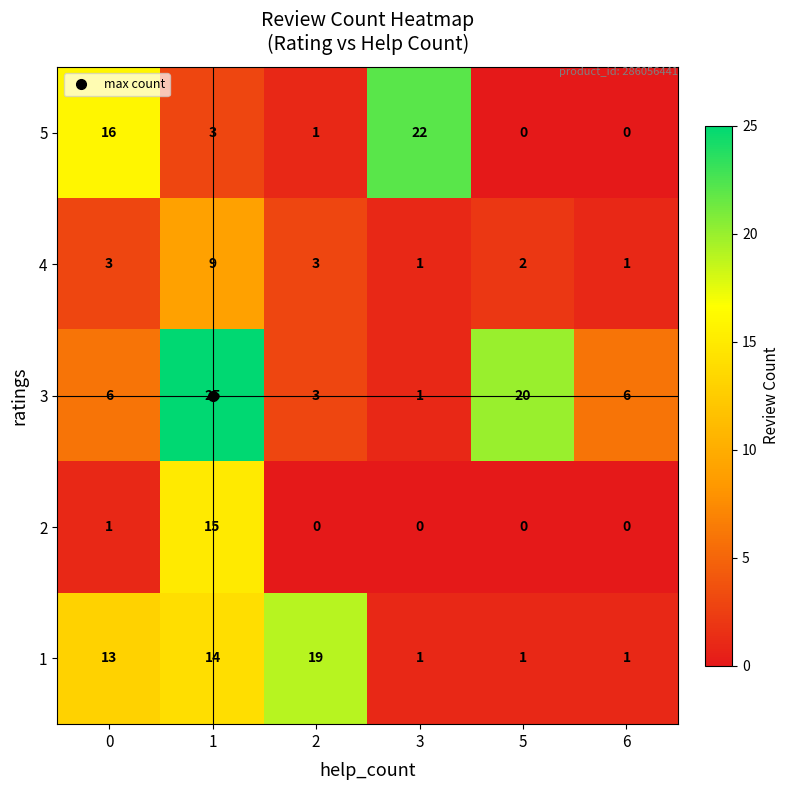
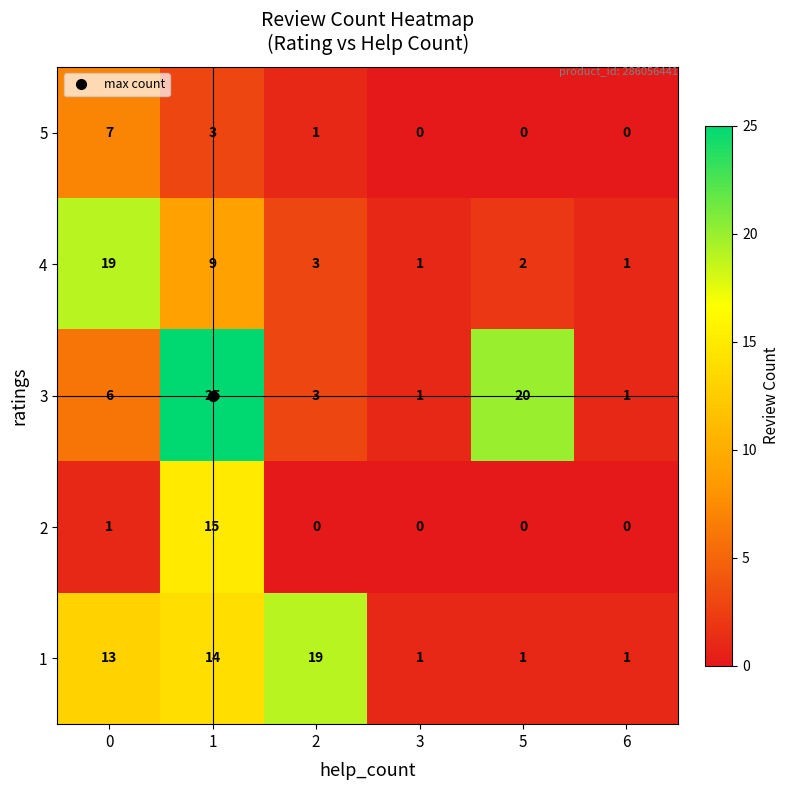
5, 0: 16 -> 7
5, 3: 22 -> 0
4, 0: 3 -> 19
3, 6: 6 -> 1
